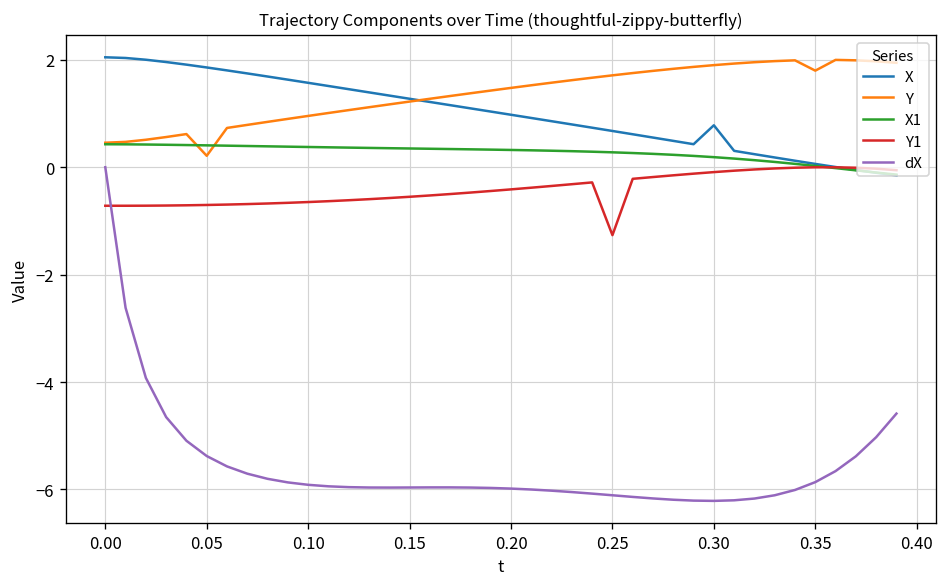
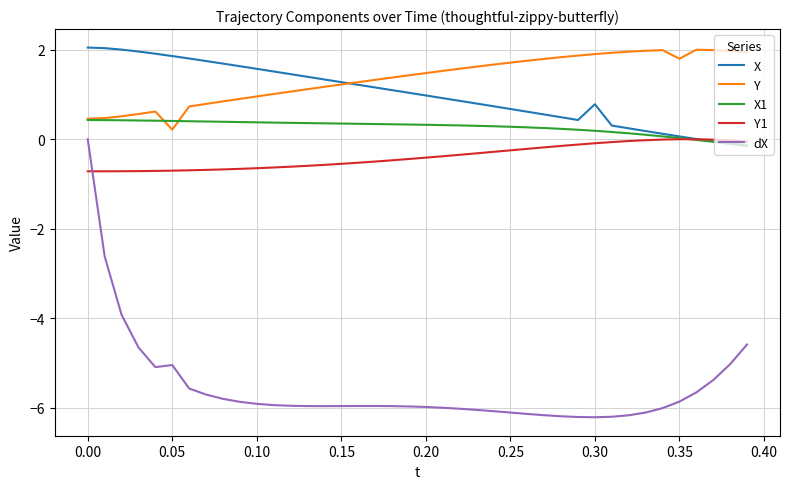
dX, 0.05: -5.4 -> -5.0
Y1, 0.25: -1.3 -> -0.2
